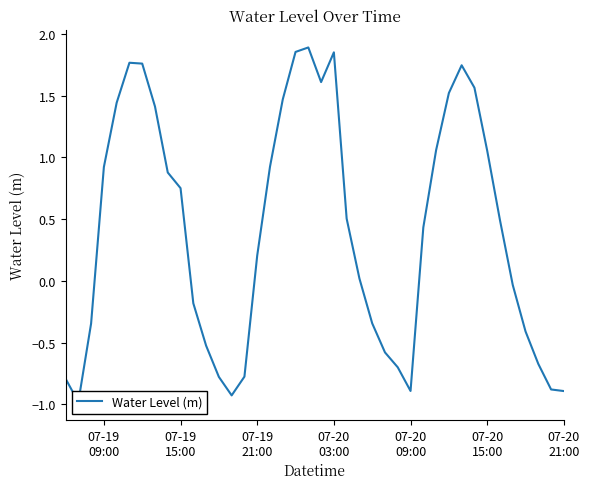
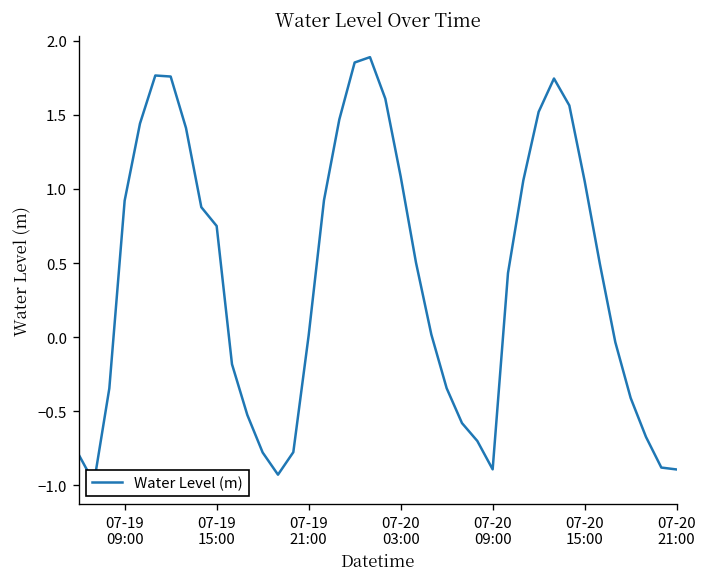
07-19 21:00: 0.20 -> 0.01
07-20 03:00: 1.85 -> 1.08
